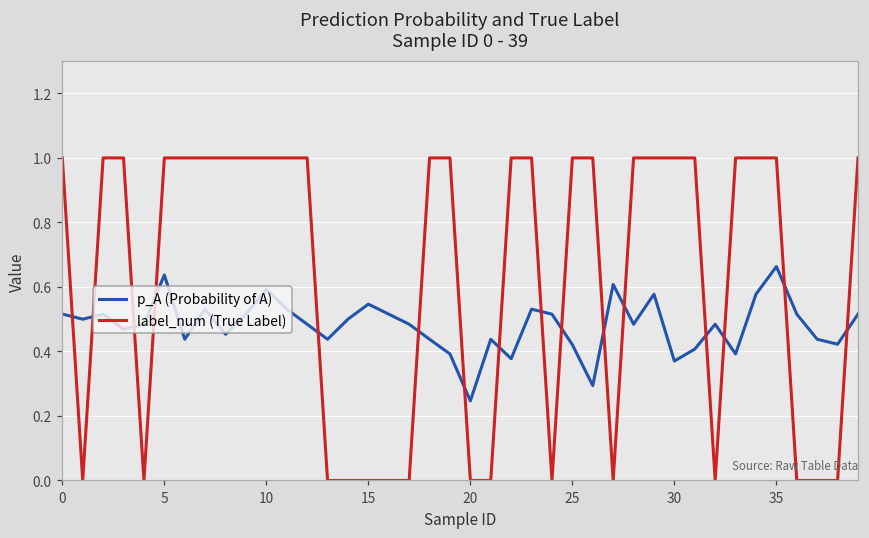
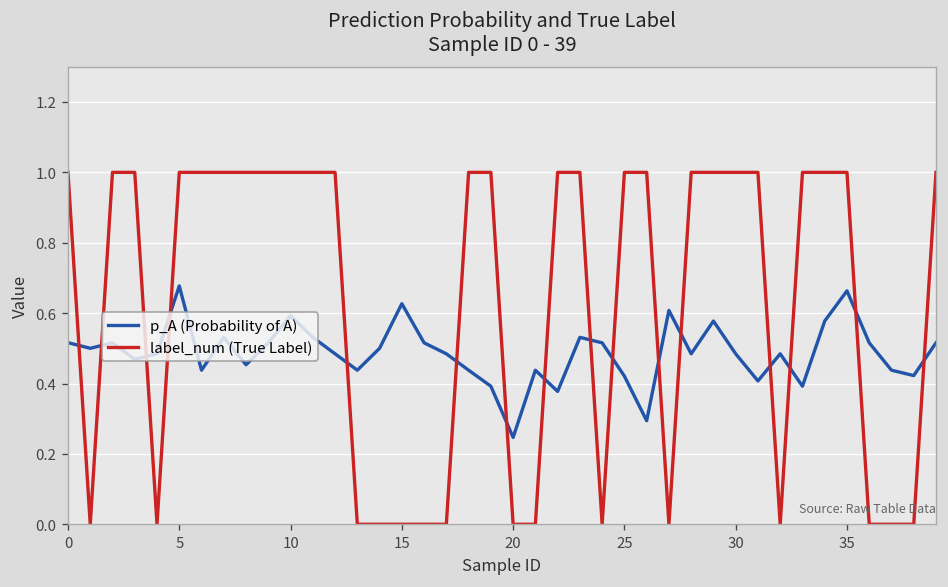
p_A (Probability of A), 5: 0.64 -> 0.68
p_A (Probability of A), 15: 0.55 -> 0.63
p_A (Probability of A), 30: 0.37 -> 0.48
